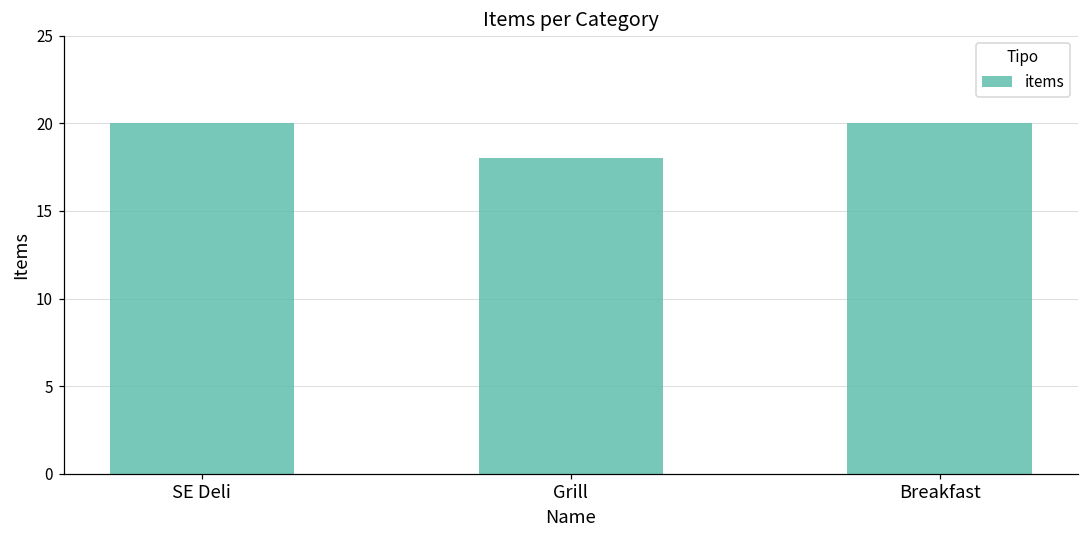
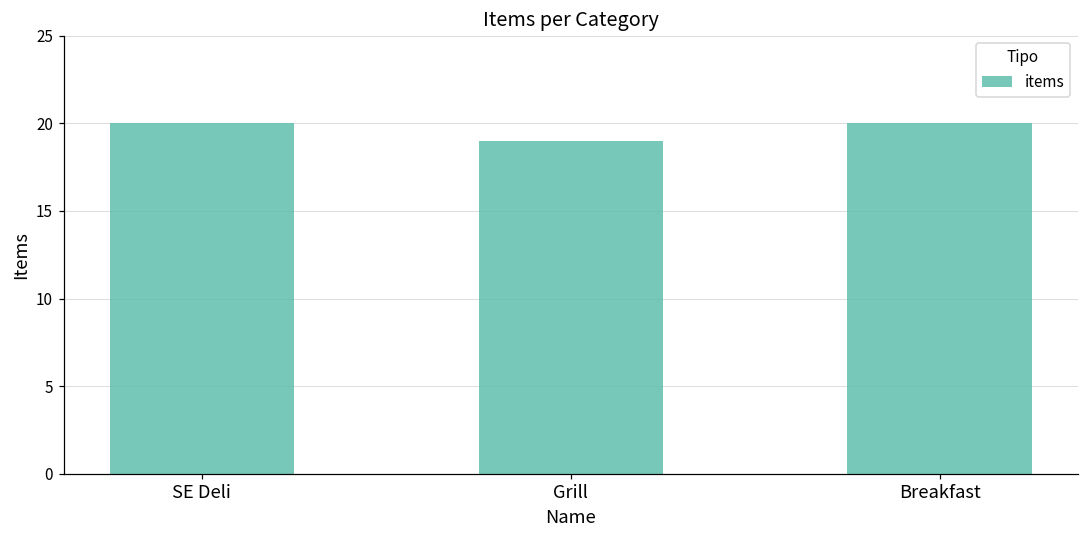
Grill: 18 -> 19
